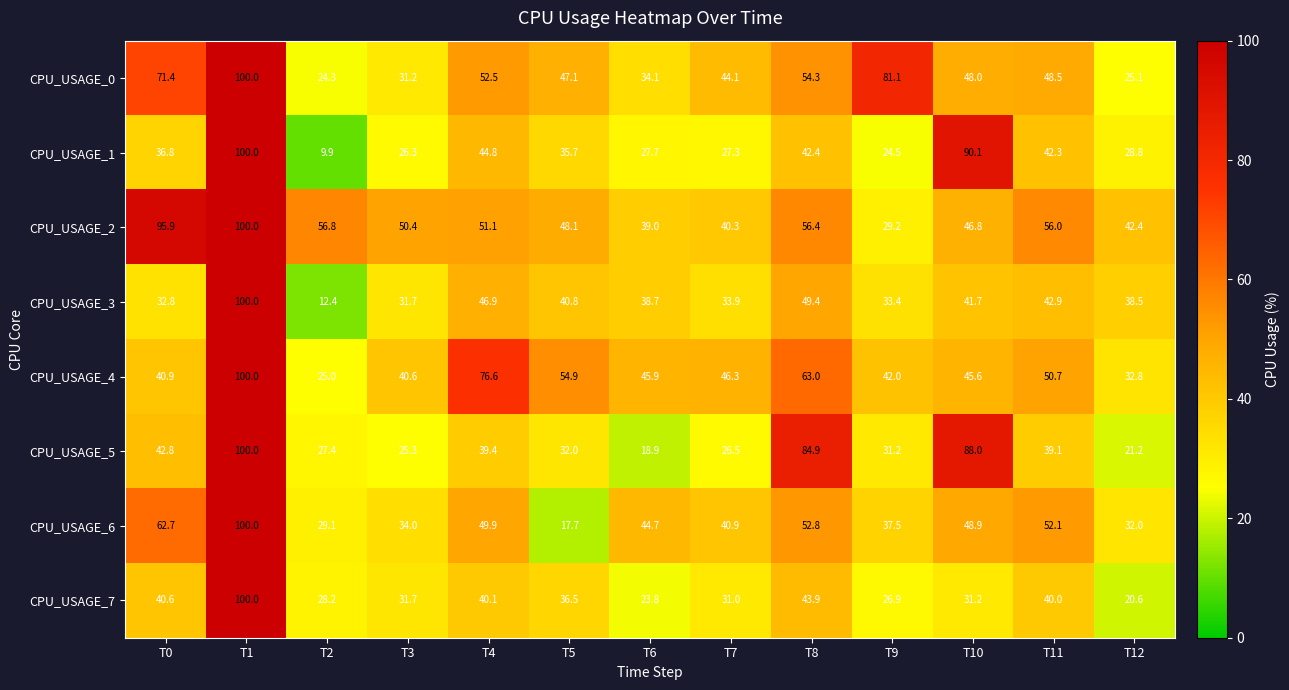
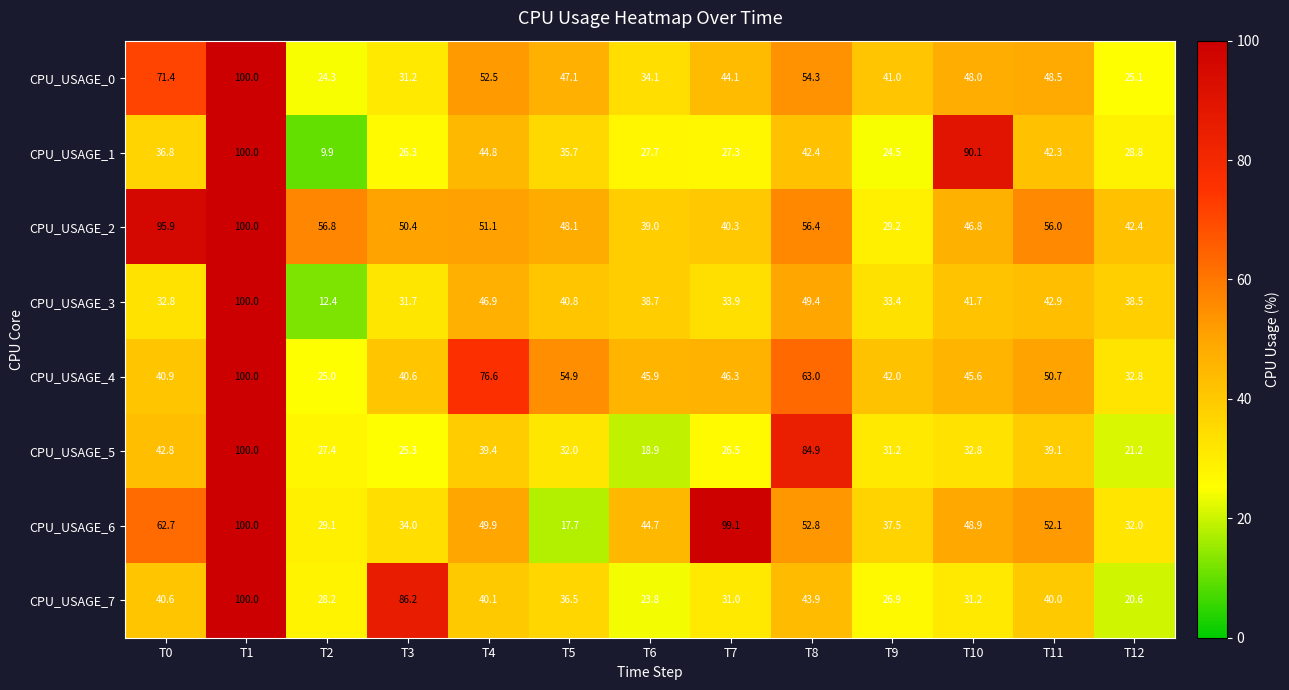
CPU_USAGE_0, T9: 81.1 -> 41.0
CPU_USAGE_5, T10: 88.0 -> 32.8
CPU_USAGE_6, T7: 40.9 -> 99.1
CPU_USAGE_7, T3: 31.7 -> 86.2
